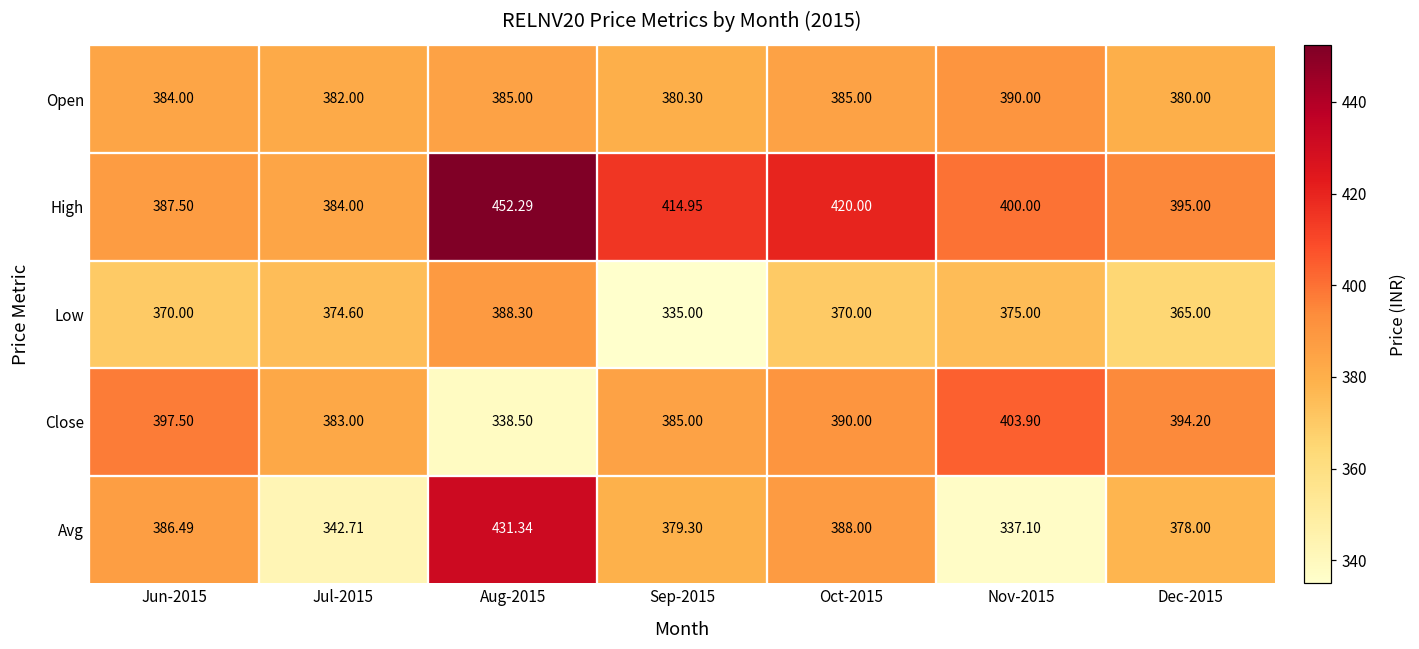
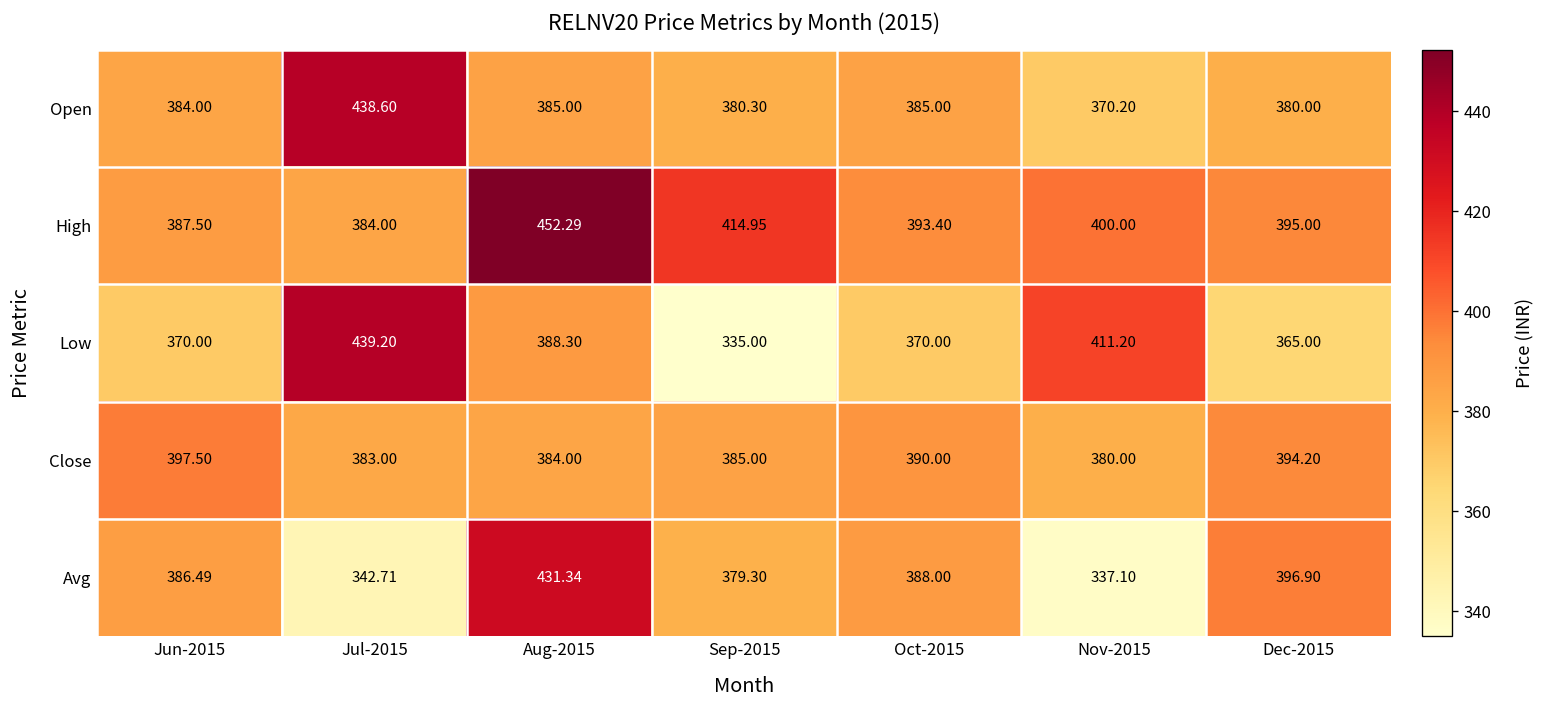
Open, Jul-2015: 382.00 -> 438.60
Open, Nov-2015: 390.00 -> 370.20
High, Oct-2015: 420.00 -> 393.40
Low, Jul-2015: 374.60 -> 439.20
Low, Nov-2015: 375.00 -> 411.20
Close, Aug-2015: 338.50 -> 384.00
Close, Nov-2015: 403.90 -> 380.00
Avg, Dec-2015: 378.00 -> 396.90
